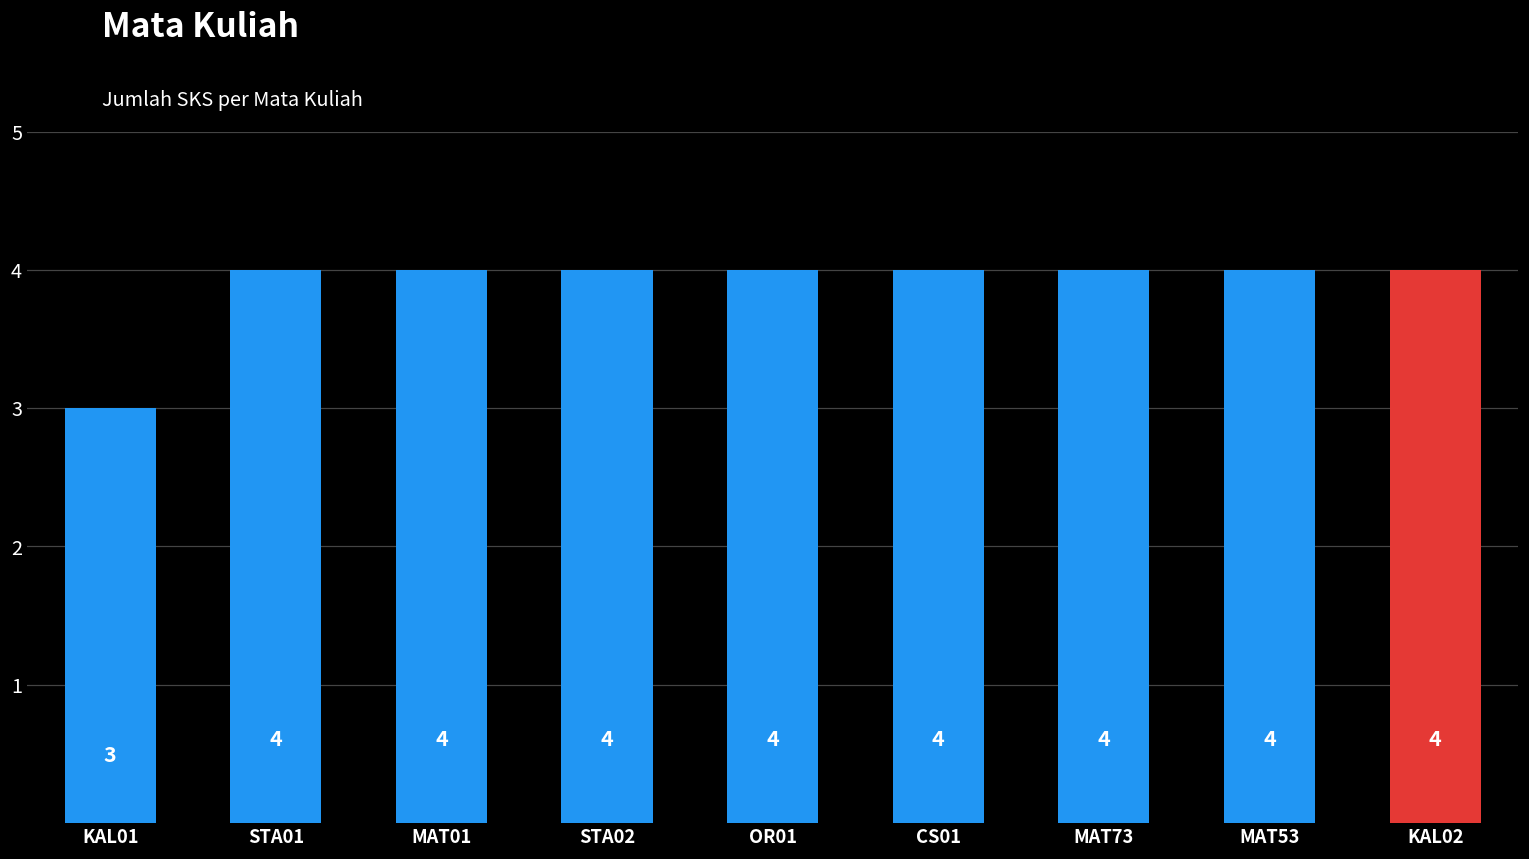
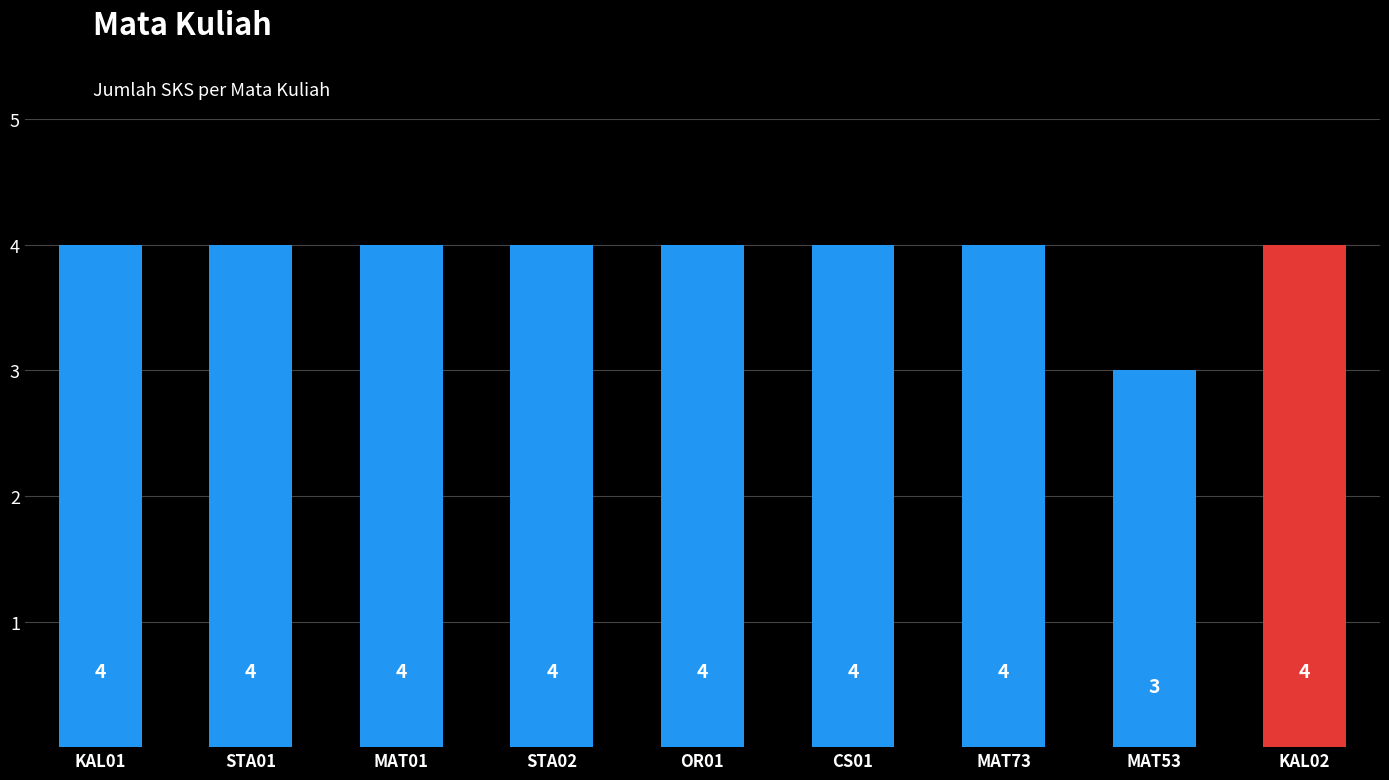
KAL01: 3 -> 4
MAT53: 4 -> 3
